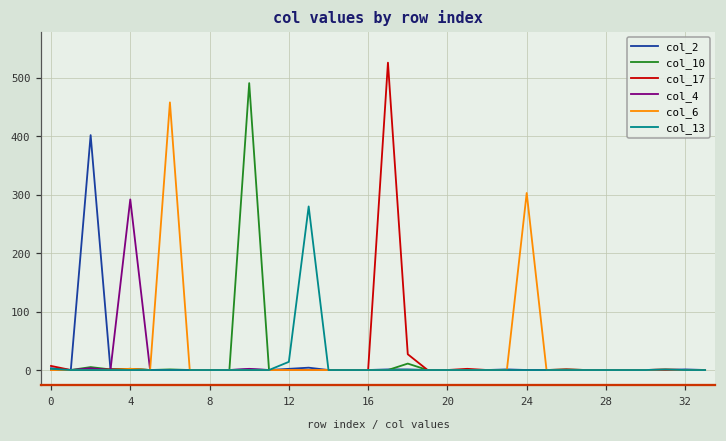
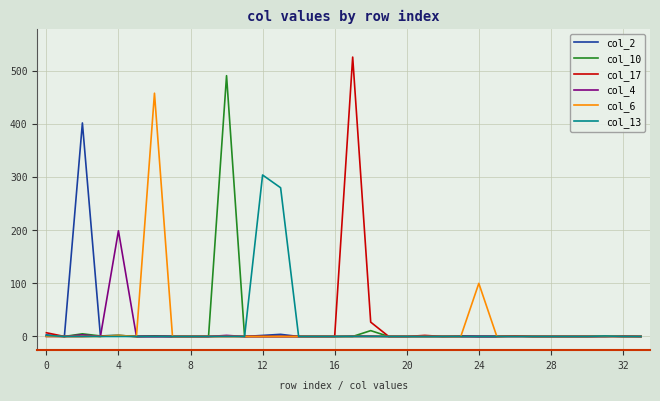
col_4, 4: 290 -> 200
col_13, 12: 10 -> 300
col_6, 24: 300 -> 100
